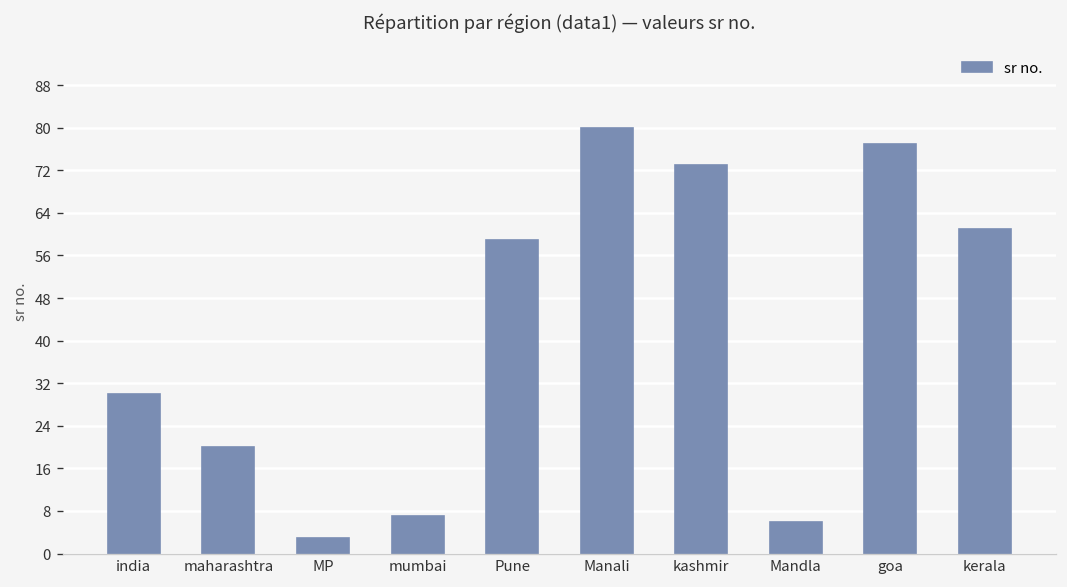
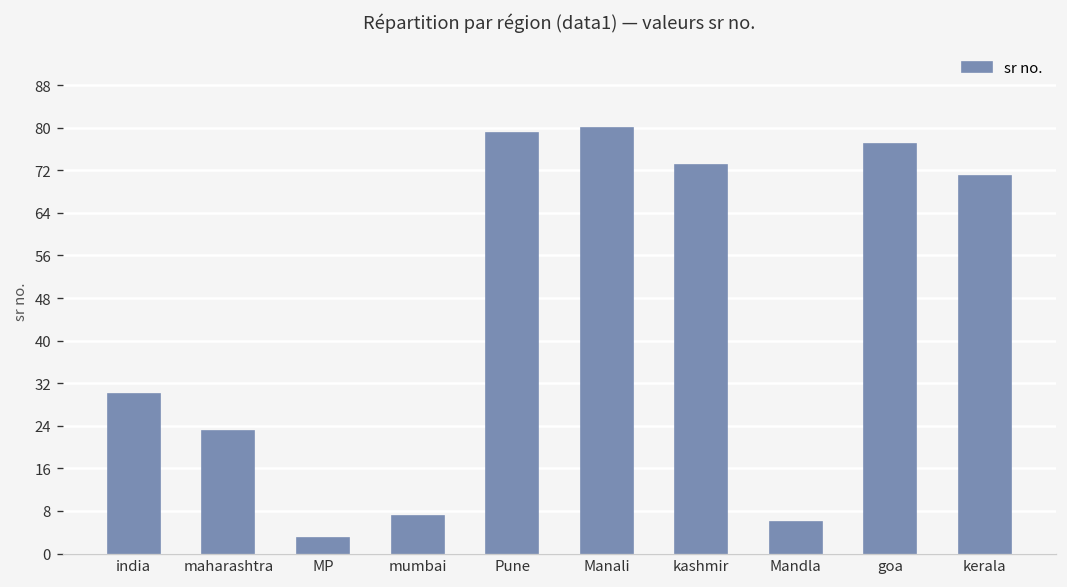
maharashtra: 20 -> 23
Pune: 59 -> 79
kerala: 61 -> 71
